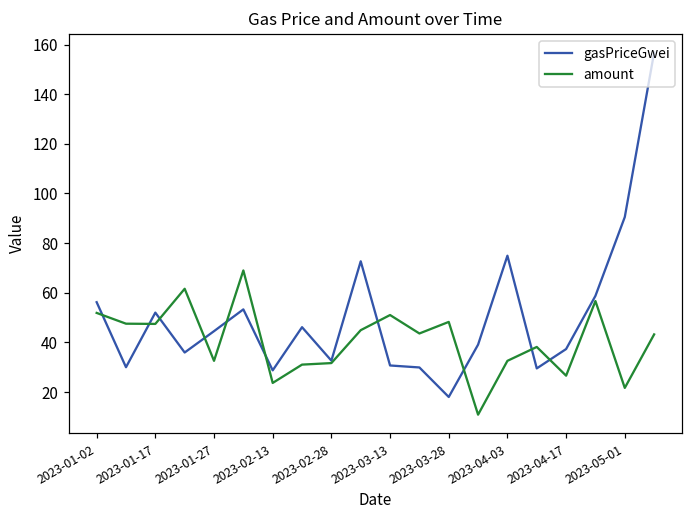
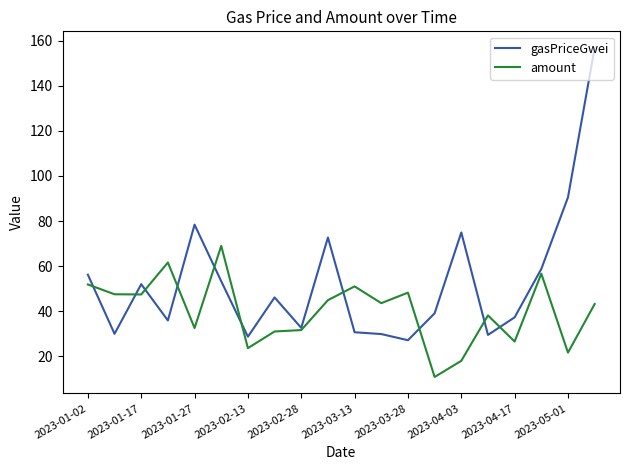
gasPriceGwei, 2023-01-27: 45 -> 78
gasPriceGwei, 2023-03-28: 18 -> 27
amount, 2023-04-03: 33 -> 18
